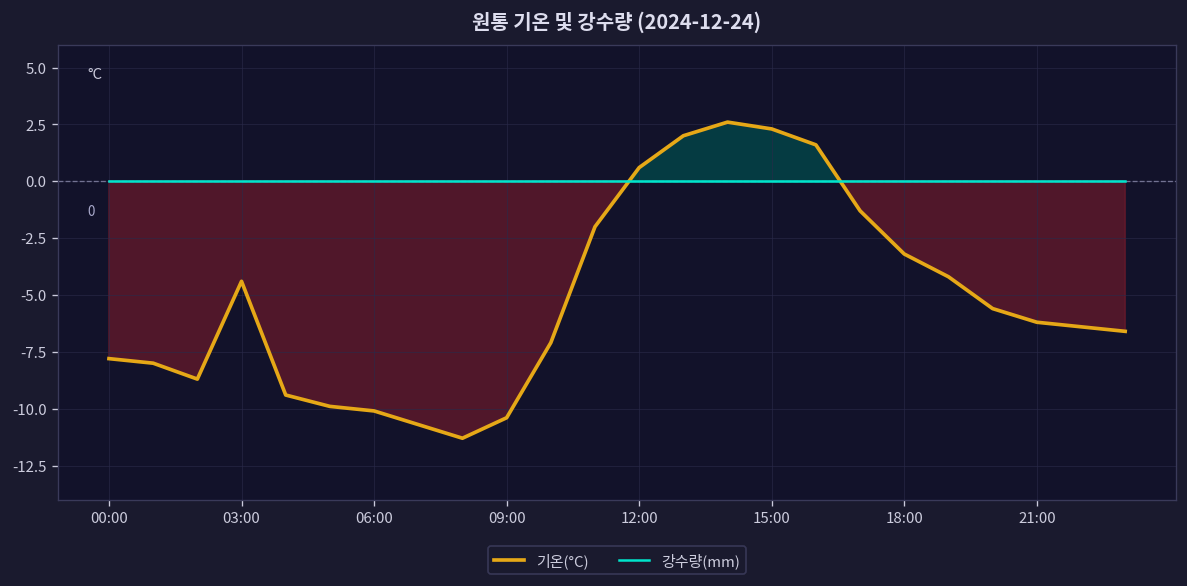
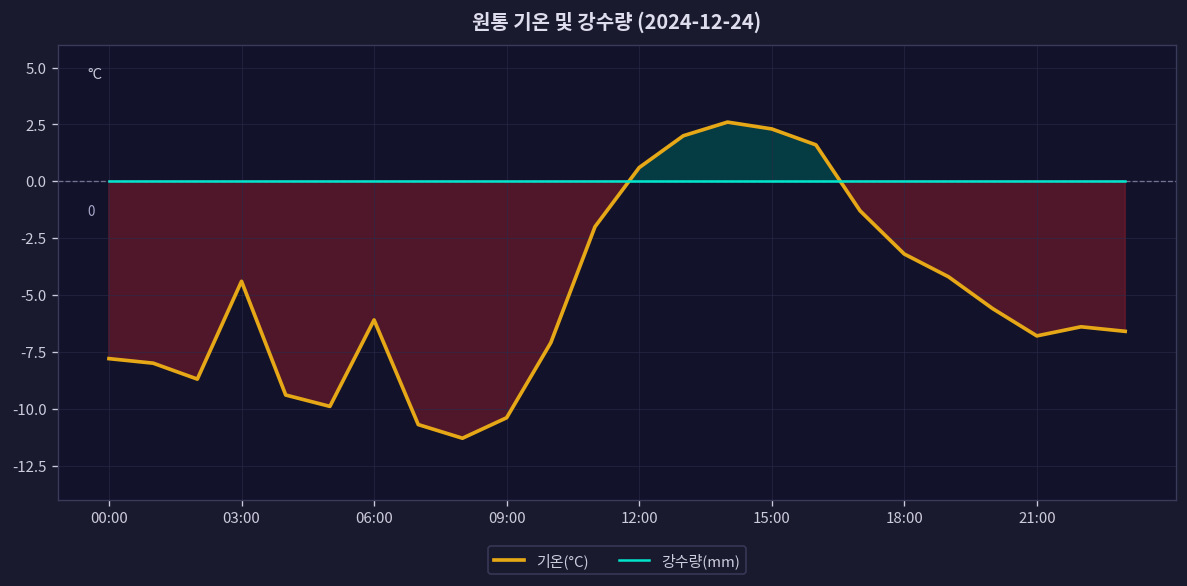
기온(°C), 06:00: -10.1 -> -6.1
기온(°C), 21:00: -6.2 -> -6.8
